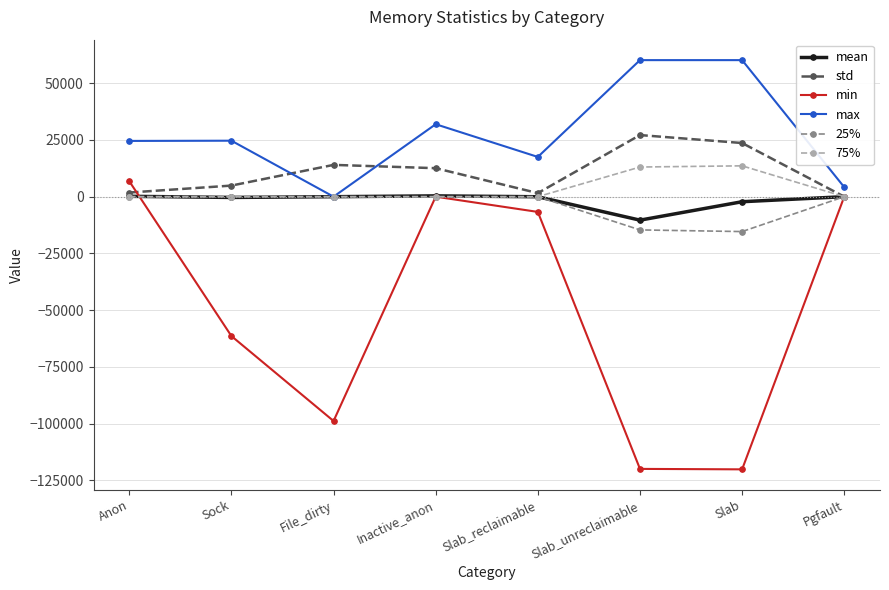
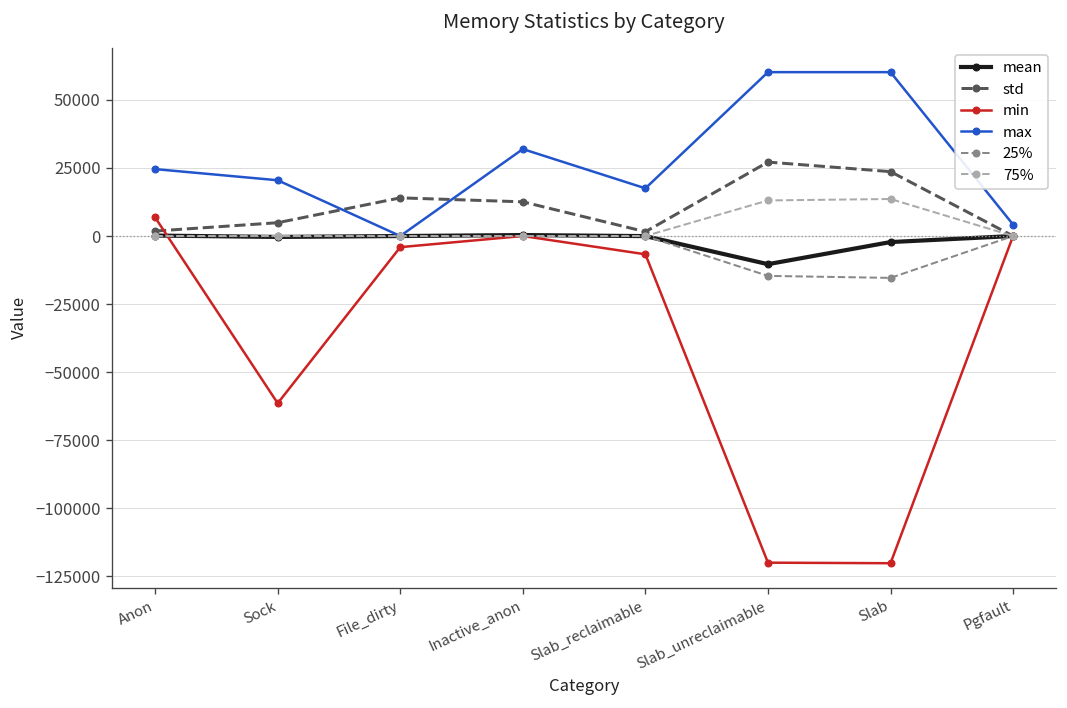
max, Sock: 25000 -> 20000
min, File_dirty: -99000 -> -4000
